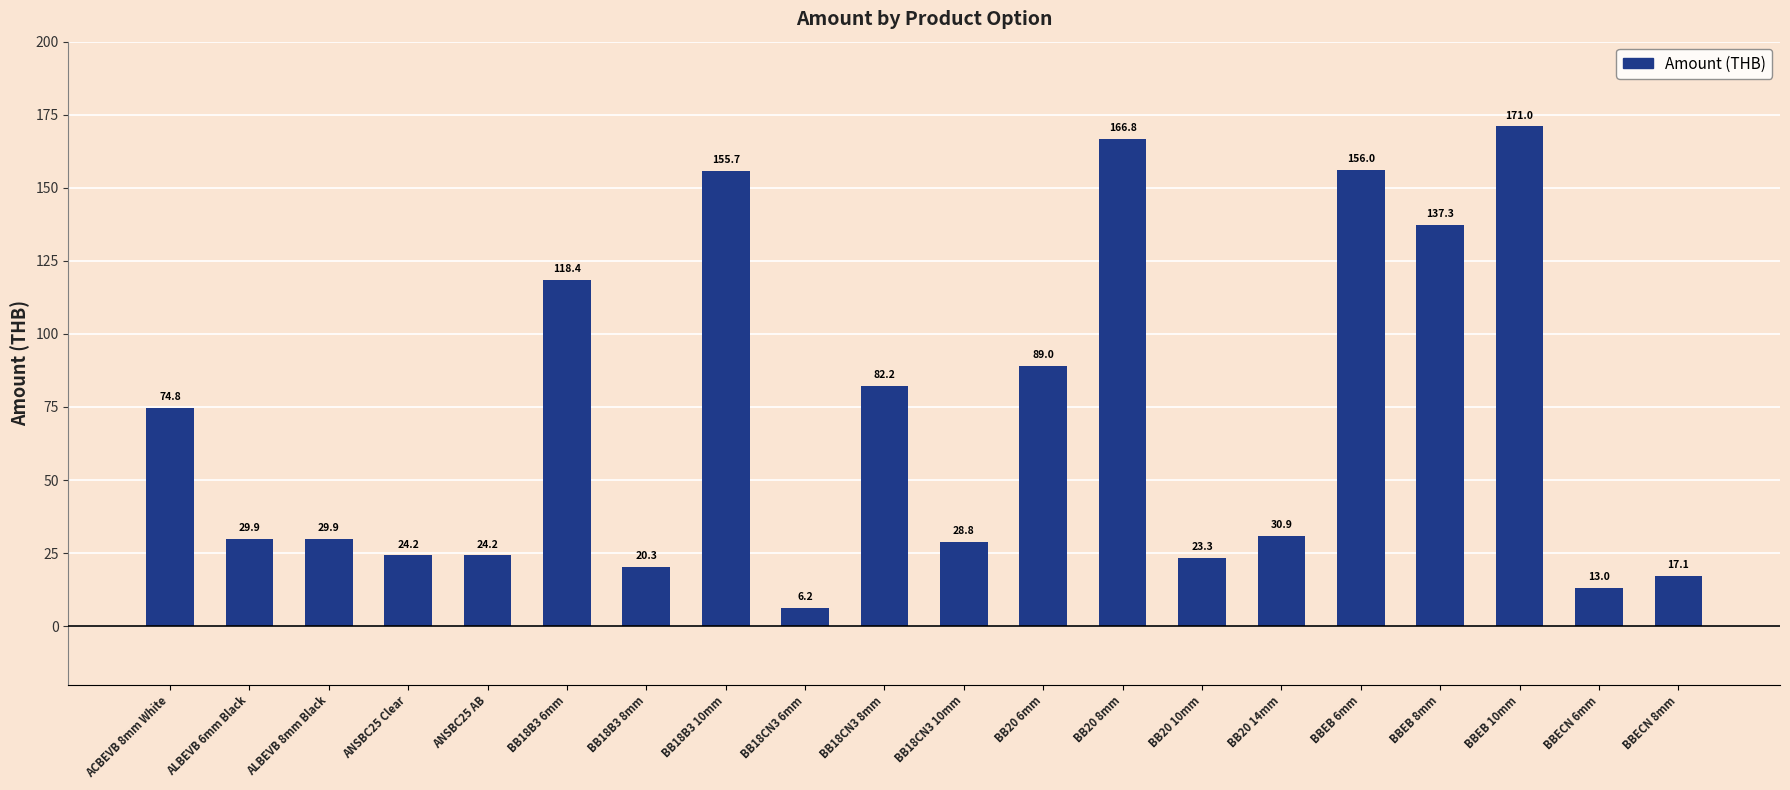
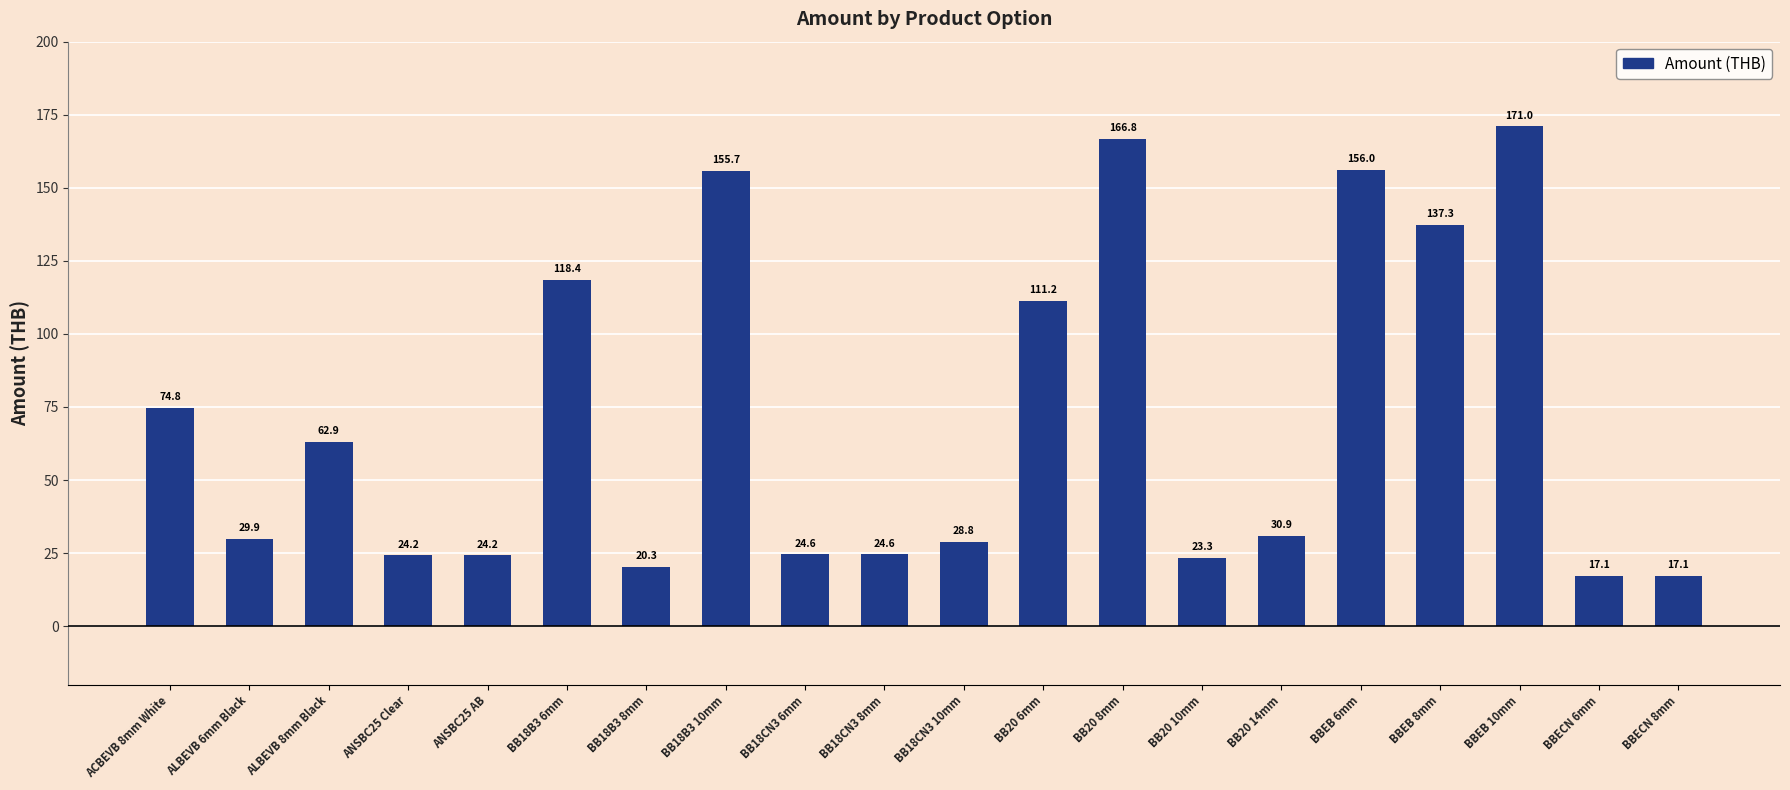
ALBEVB 8mm Black: 29.9 -> 62.9
BB18CN3 6mm: 6.2 -> 24.6
BB18CN3 8mm: 82.2 -> 24.6
BB20 6mm: 89.0 -> 111.2
BBECN 6mm: 13.0 -> 17.1
